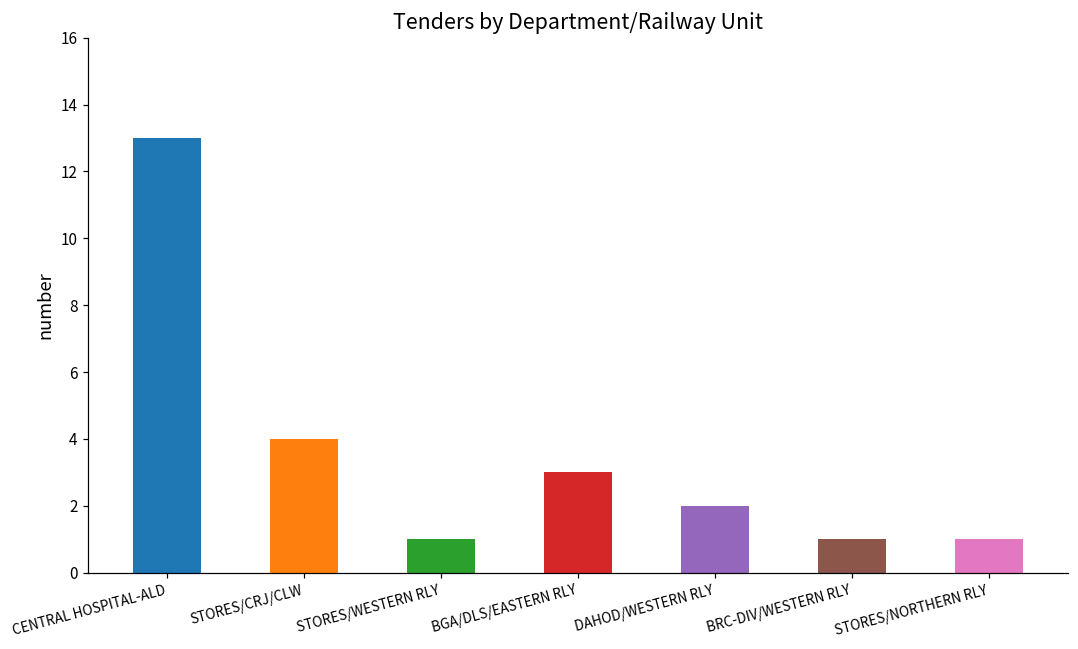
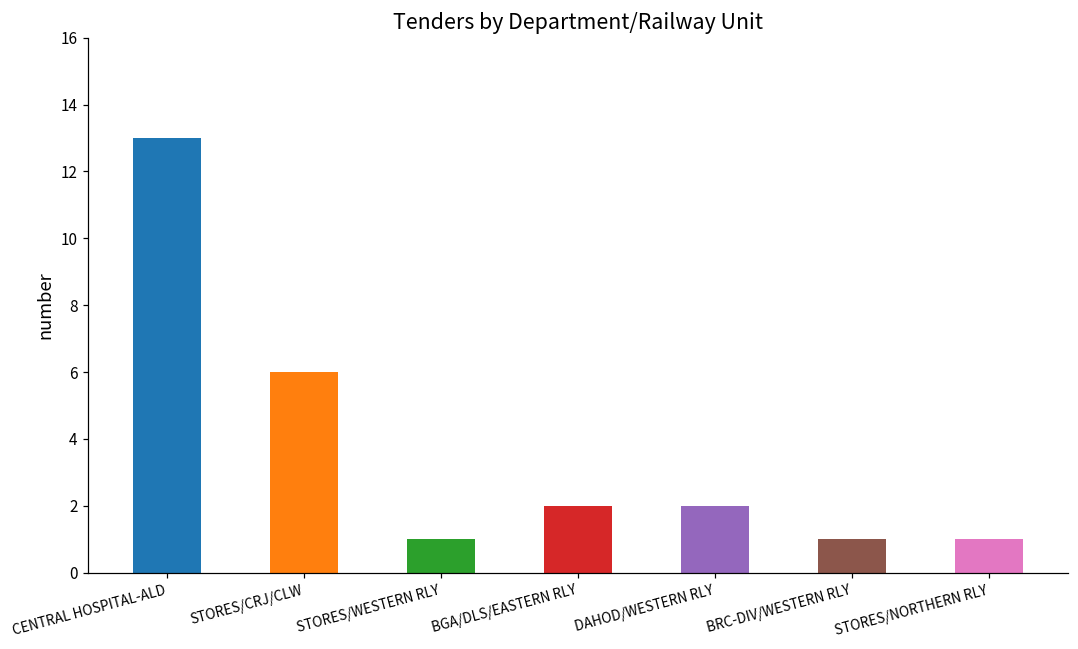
STORES/CRJ/CLW: 4 -> 6
BGA/DLS/EASTERN RLY: 3 -> 2
